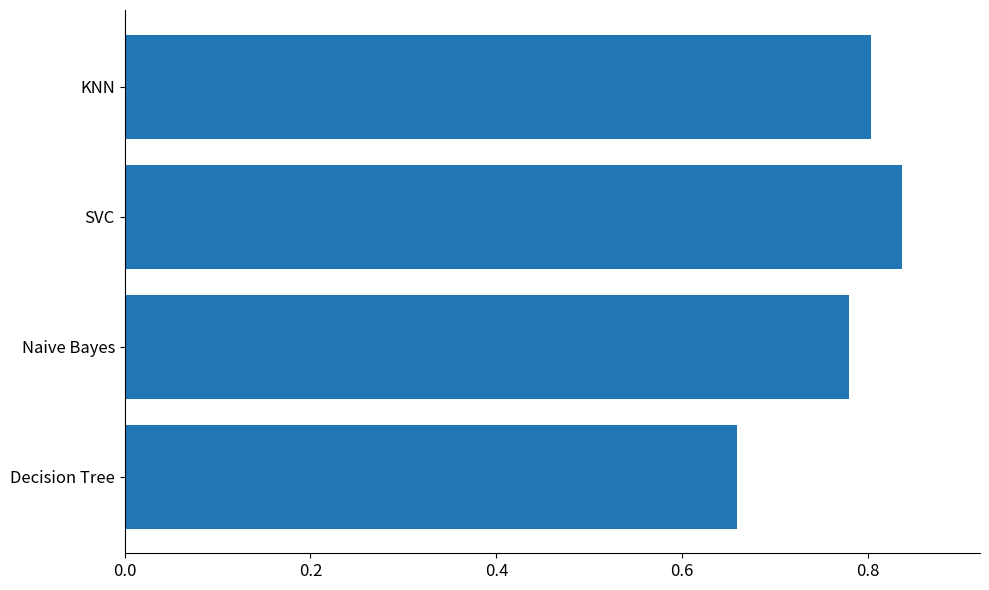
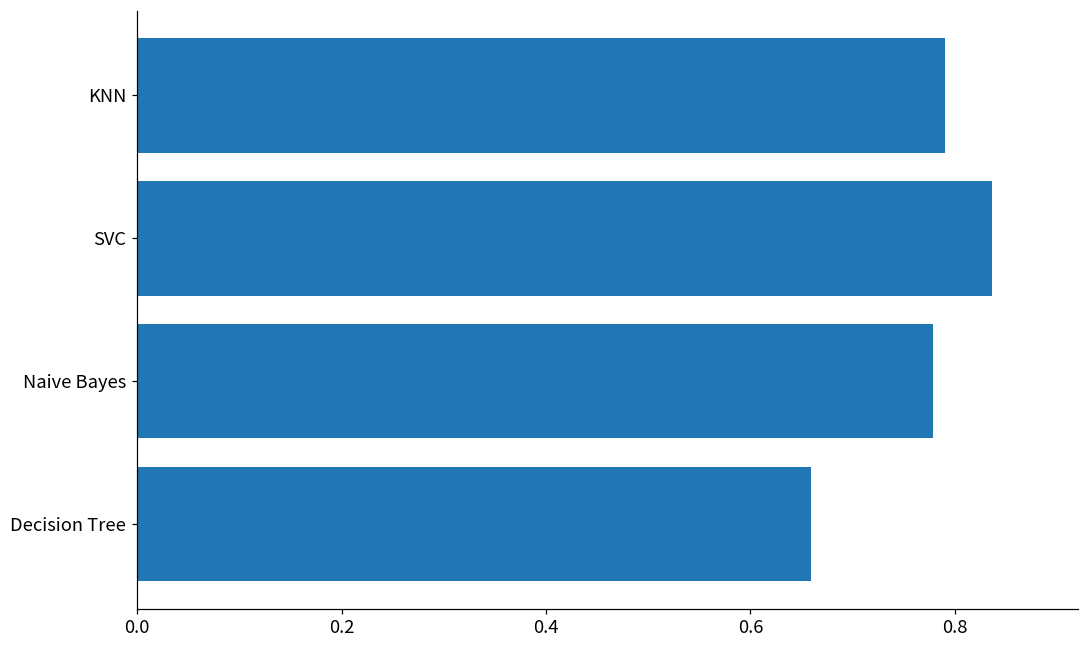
KNN: 0.80 -> 0.79
